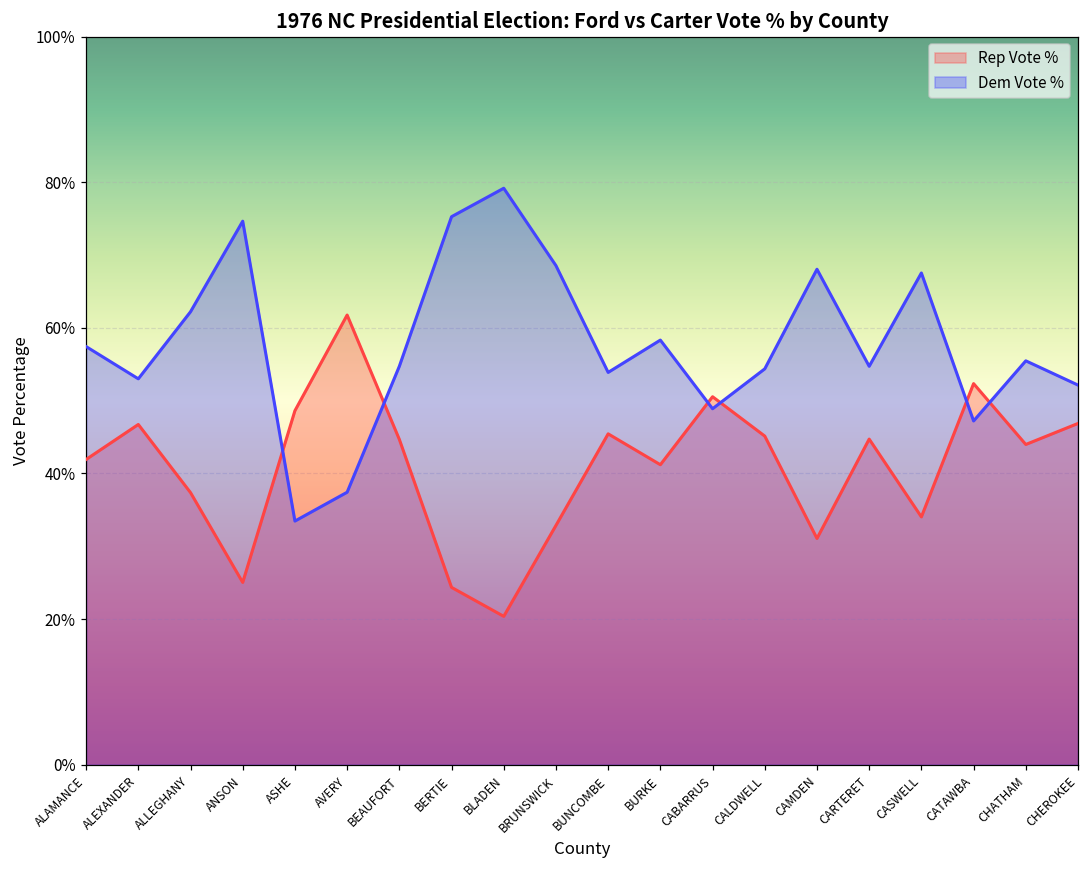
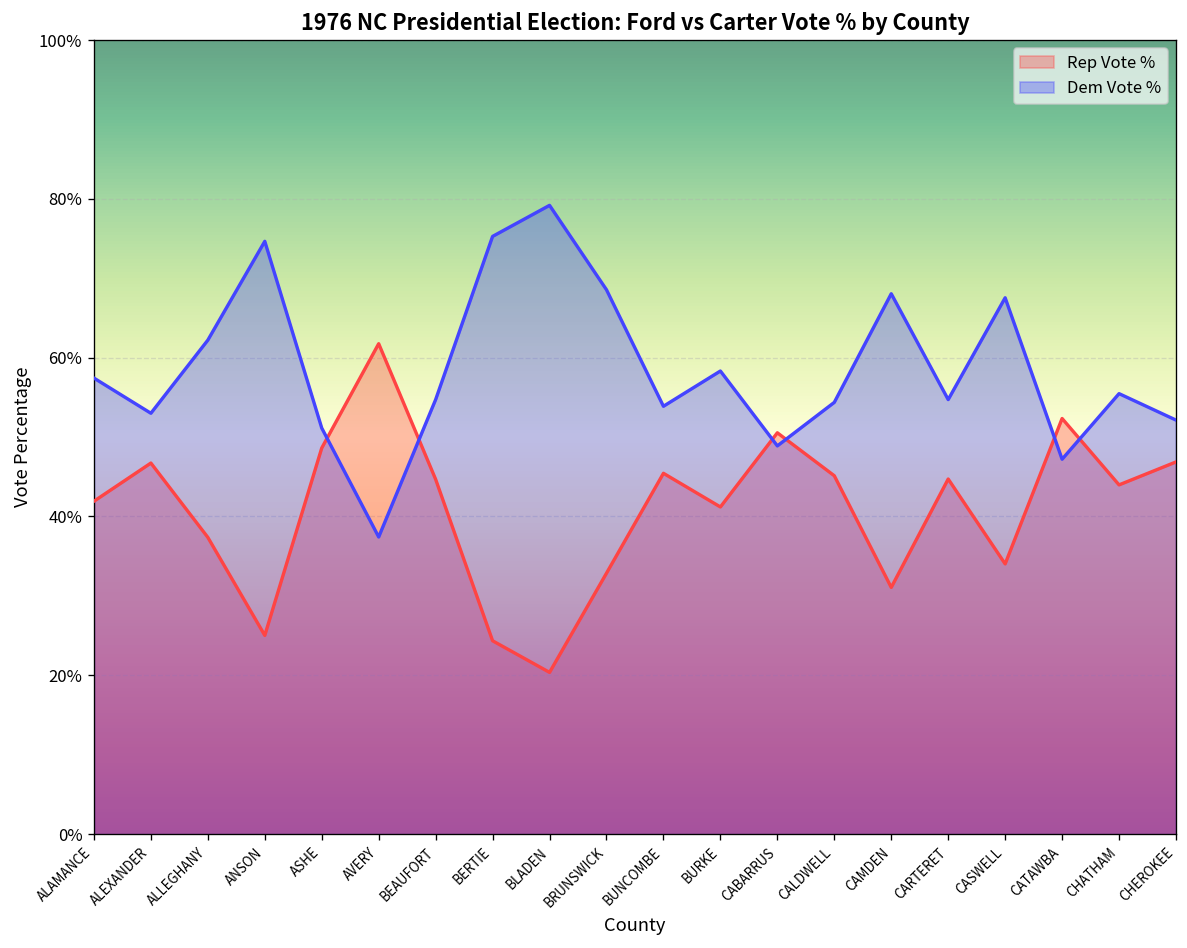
Dem Vote %, ASHE: 33% -> 51%
